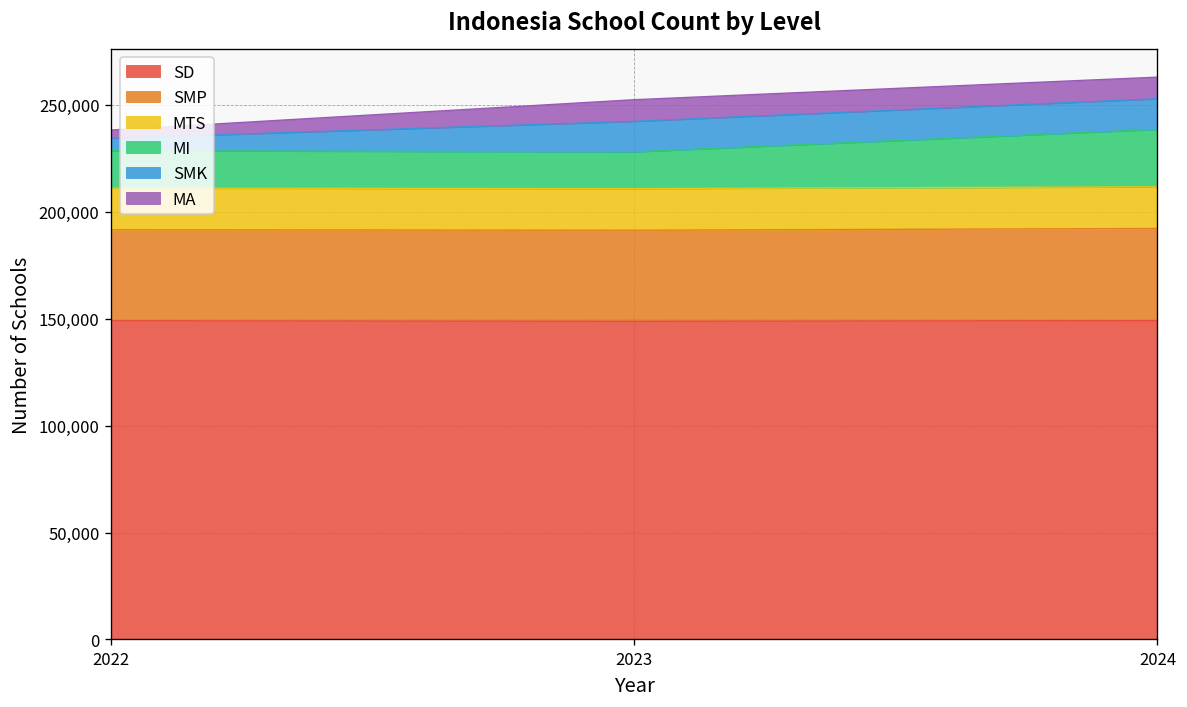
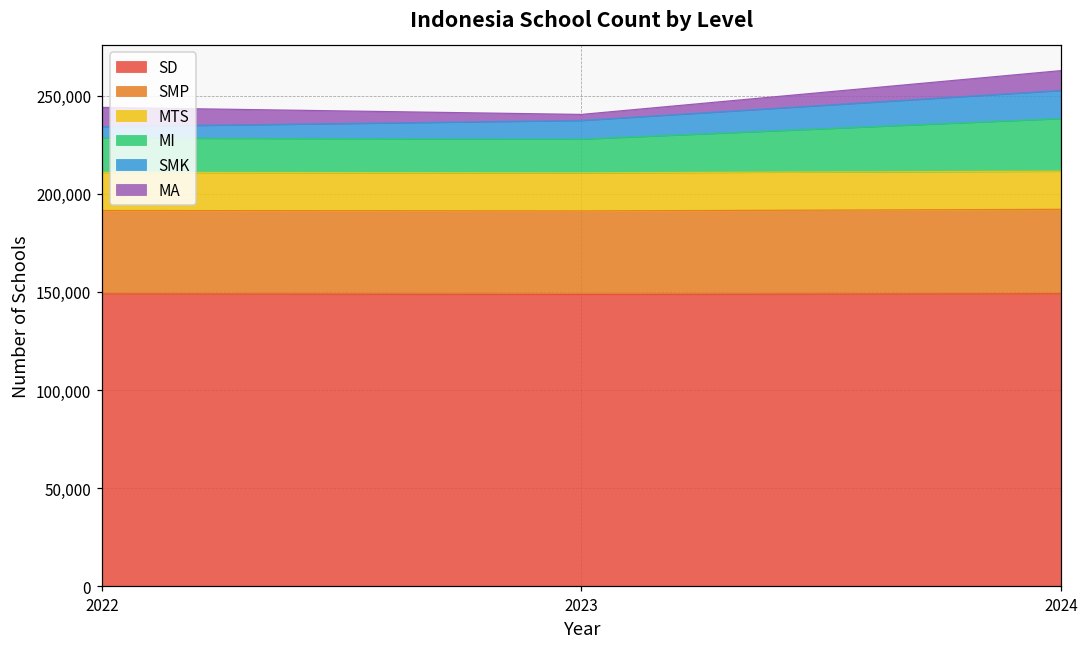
MA, 2022: 4,000 -> 10,000
SMK, 2023: 14,000 -> 10,000
MA, 2023: 10,000 -> 3,000
